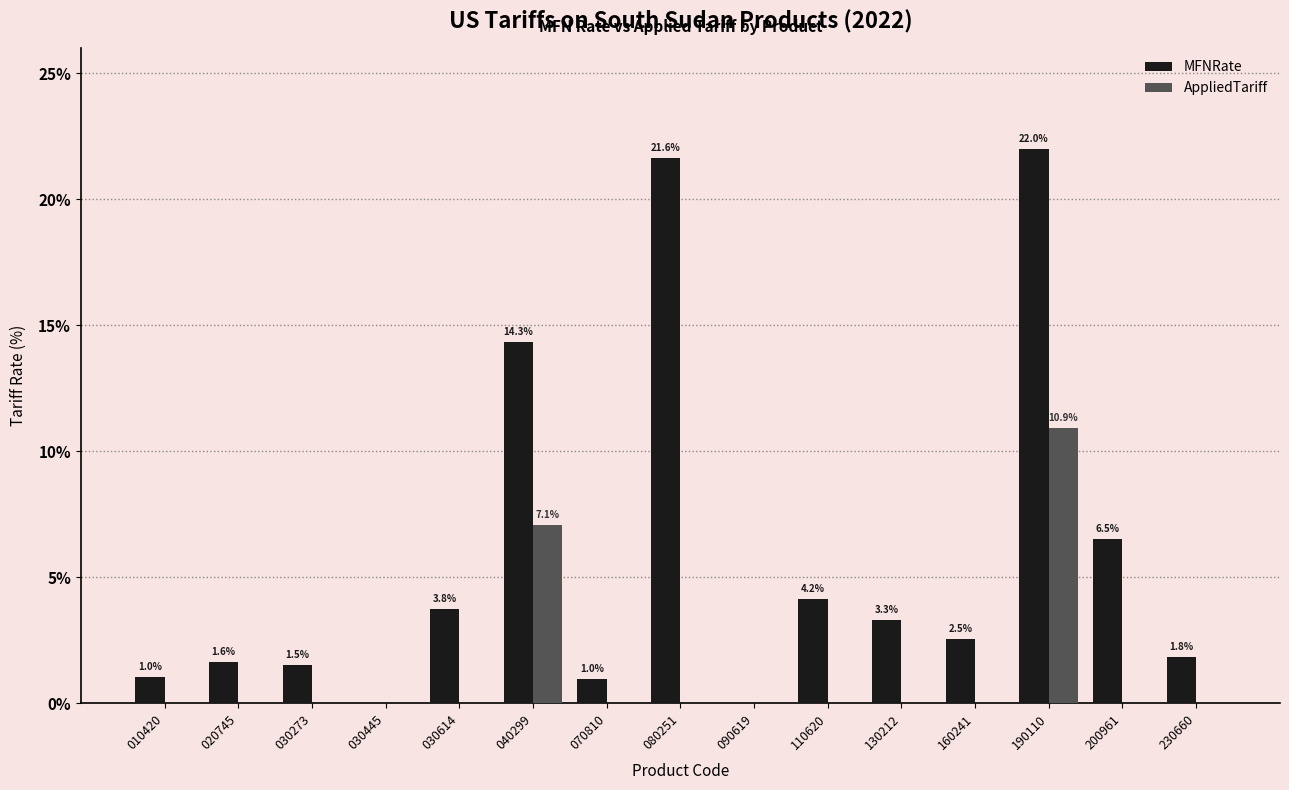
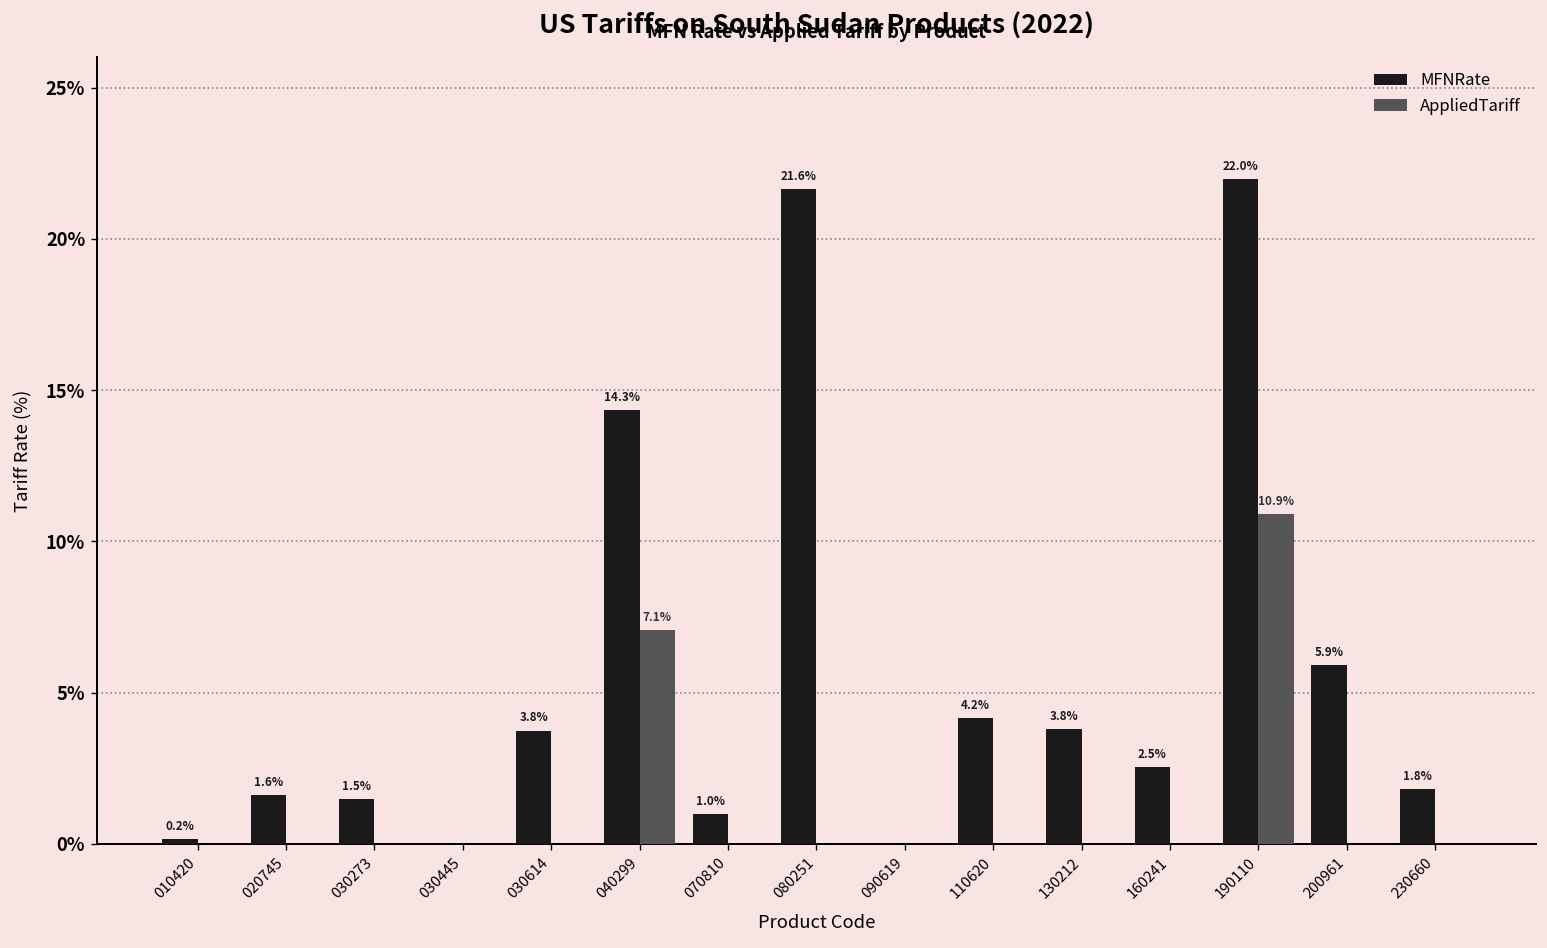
MFNRate, 010420: 1.0% -> 0.2%
MFNRate, 130212: 3.3% -> 3.8%
MFNRate, 200961: 6.5% -> 5.9%
